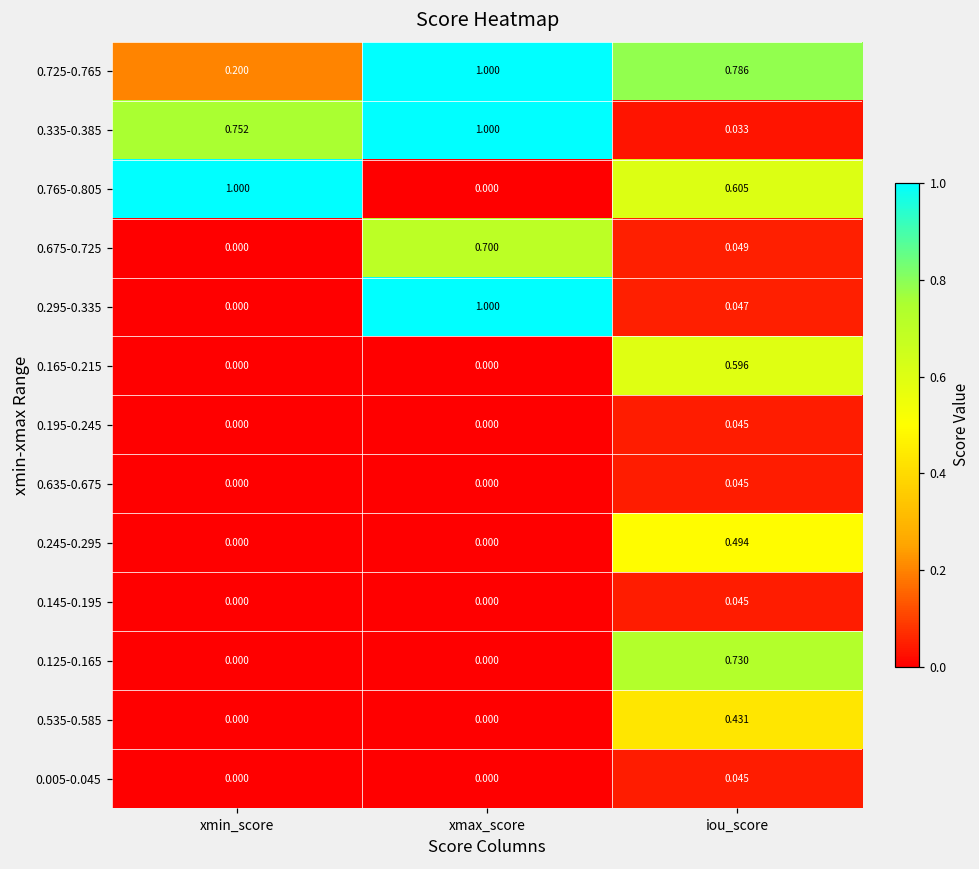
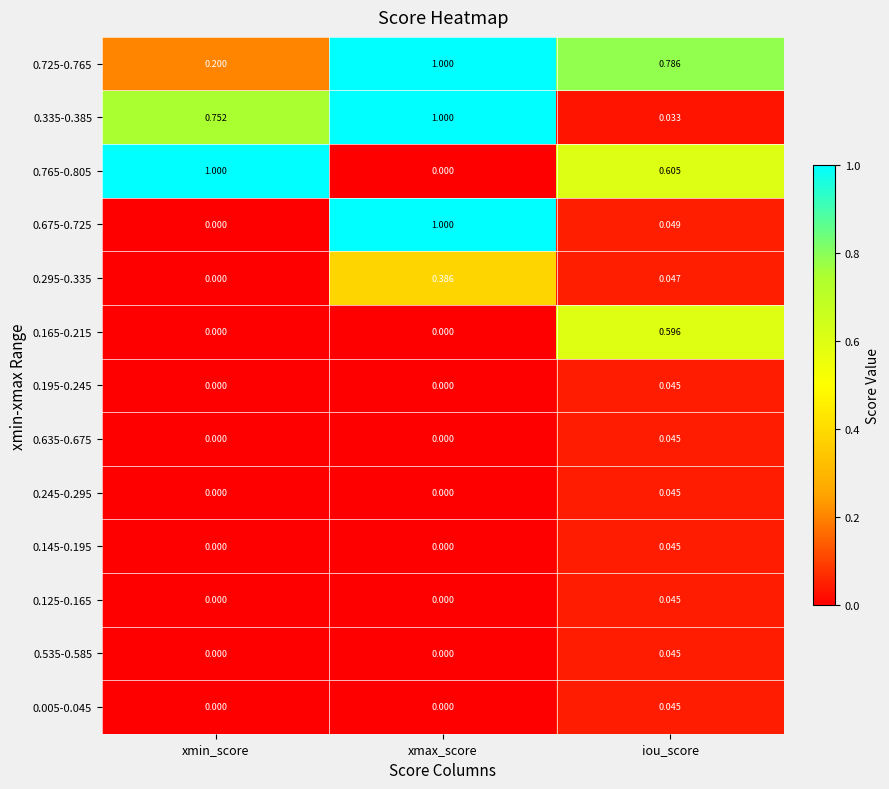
0.675-0.725, xmax_score: 0.700 -> 1.000
0.295-0.335, xmax_score: 1.000 -> 0.386
0.245-0.295, iou_score: 0.494 -> 0.045
0.125-0.165, iou_score: 0.730 -> 0.045
0.535-0.585, iou_score: 0.431 -> 0.045
